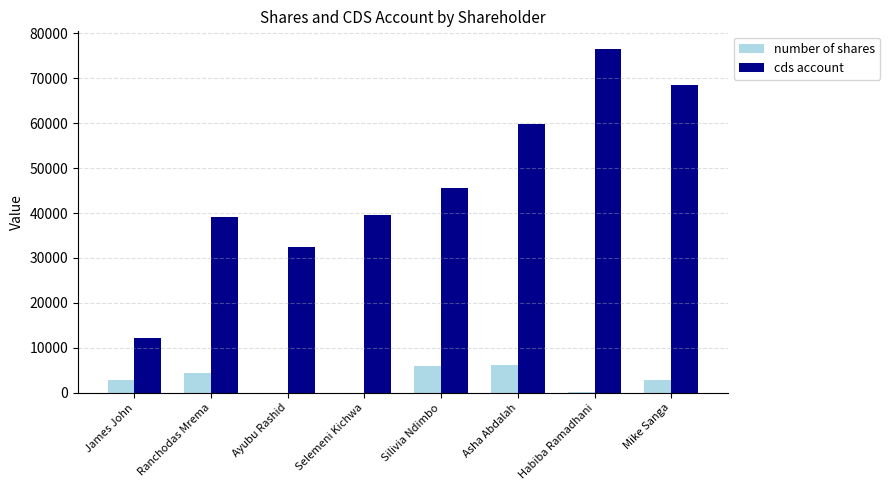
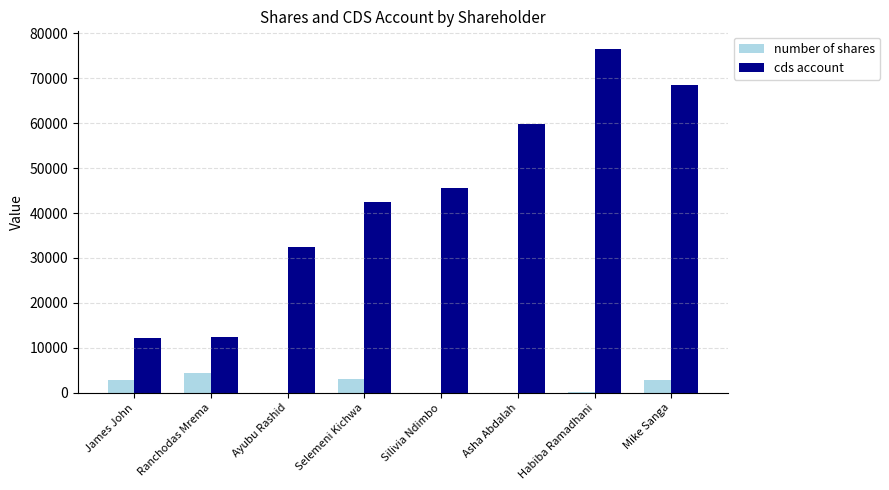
cds account, Ranchodas Mrema: 39000 -> 12000
number of shares, Selemeni Kichwa: 0 -> 3000
cds account, Selemeni Kichwa: 40000 -> 43000
number of shares, Silivia Ndimbo: 6000 -> 0
number of shares, Asha Abdalah: 6000 -> 0
